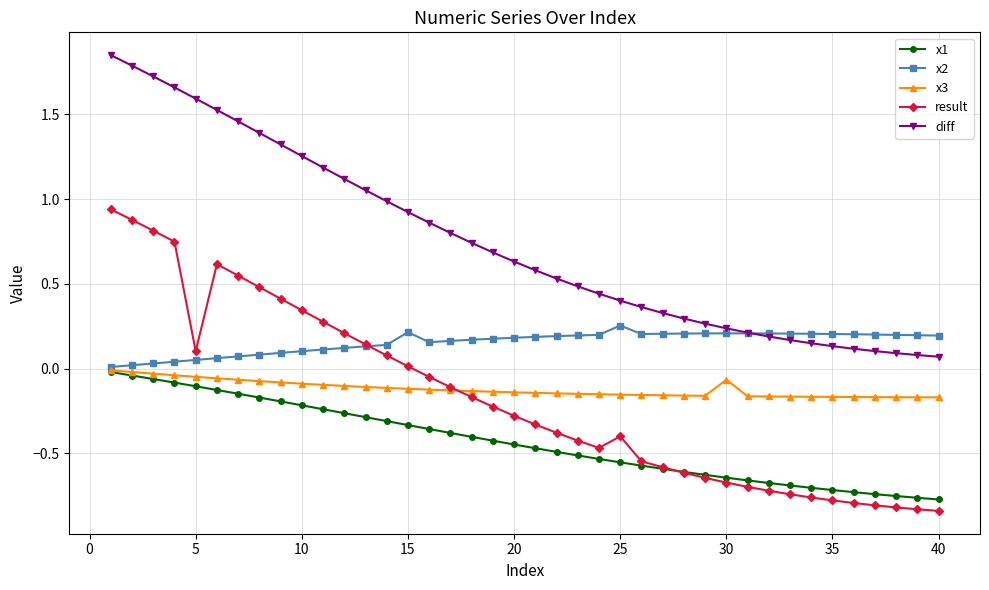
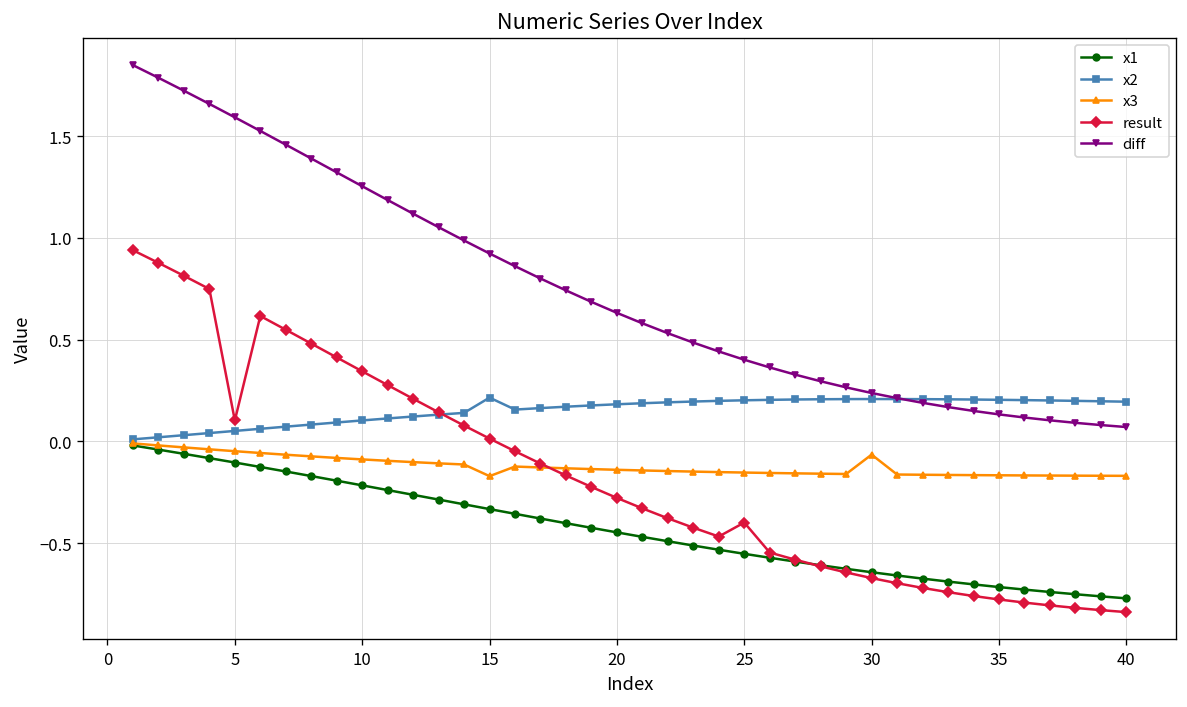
x3, 15: -0.12 -> -0.17
x2, 25: 0.25 -> 0.20
